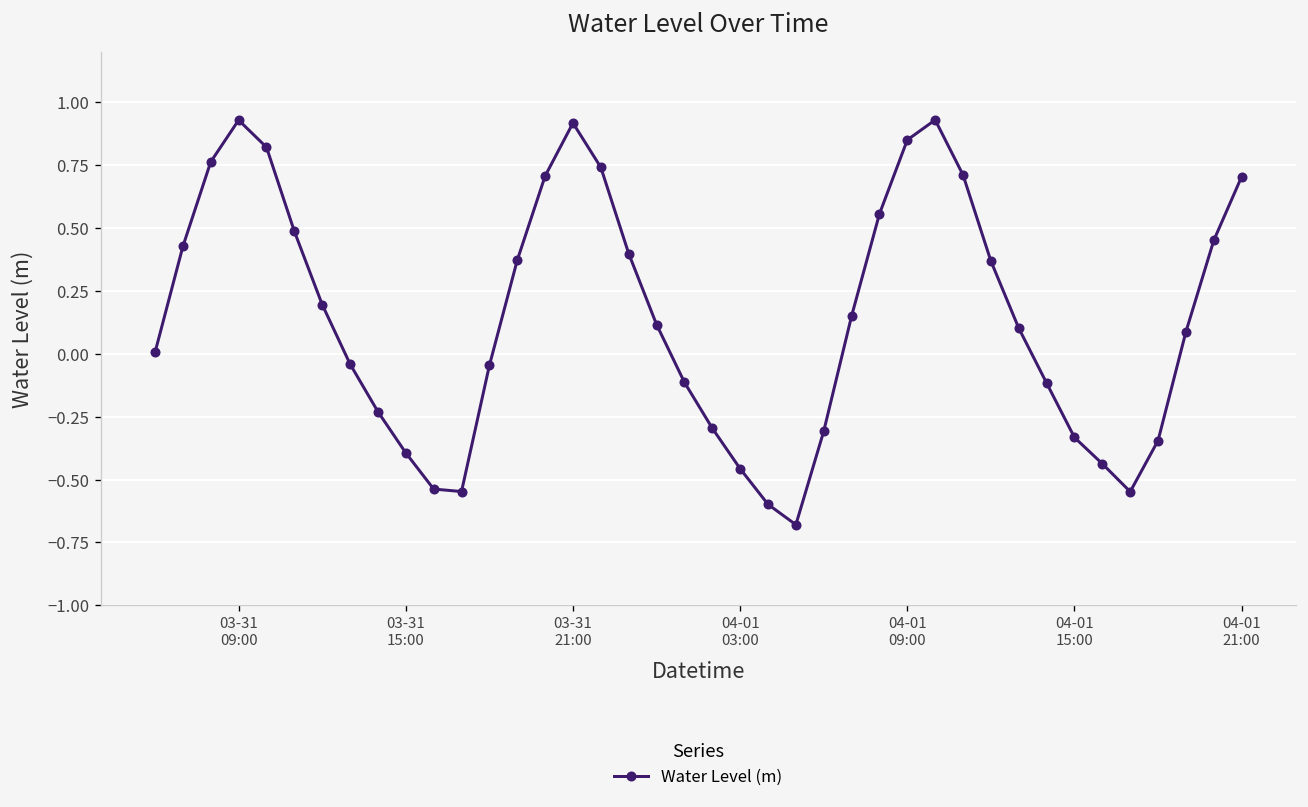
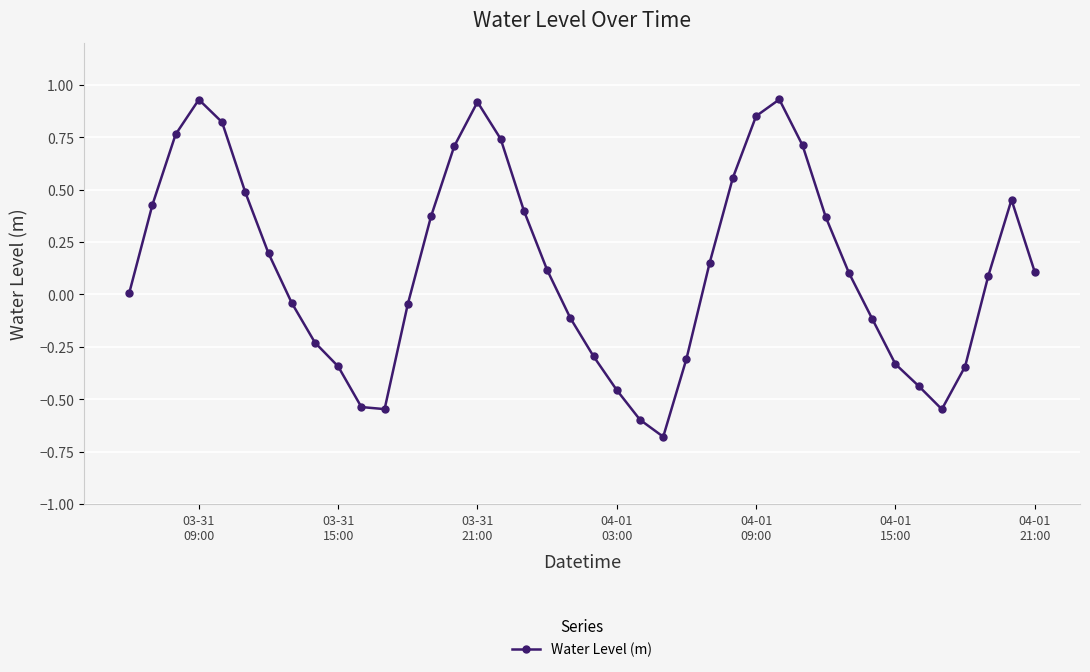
03-31 15:00: -0.39 -> -0.34
04-01 21:00: 0.70 -> 0.11
